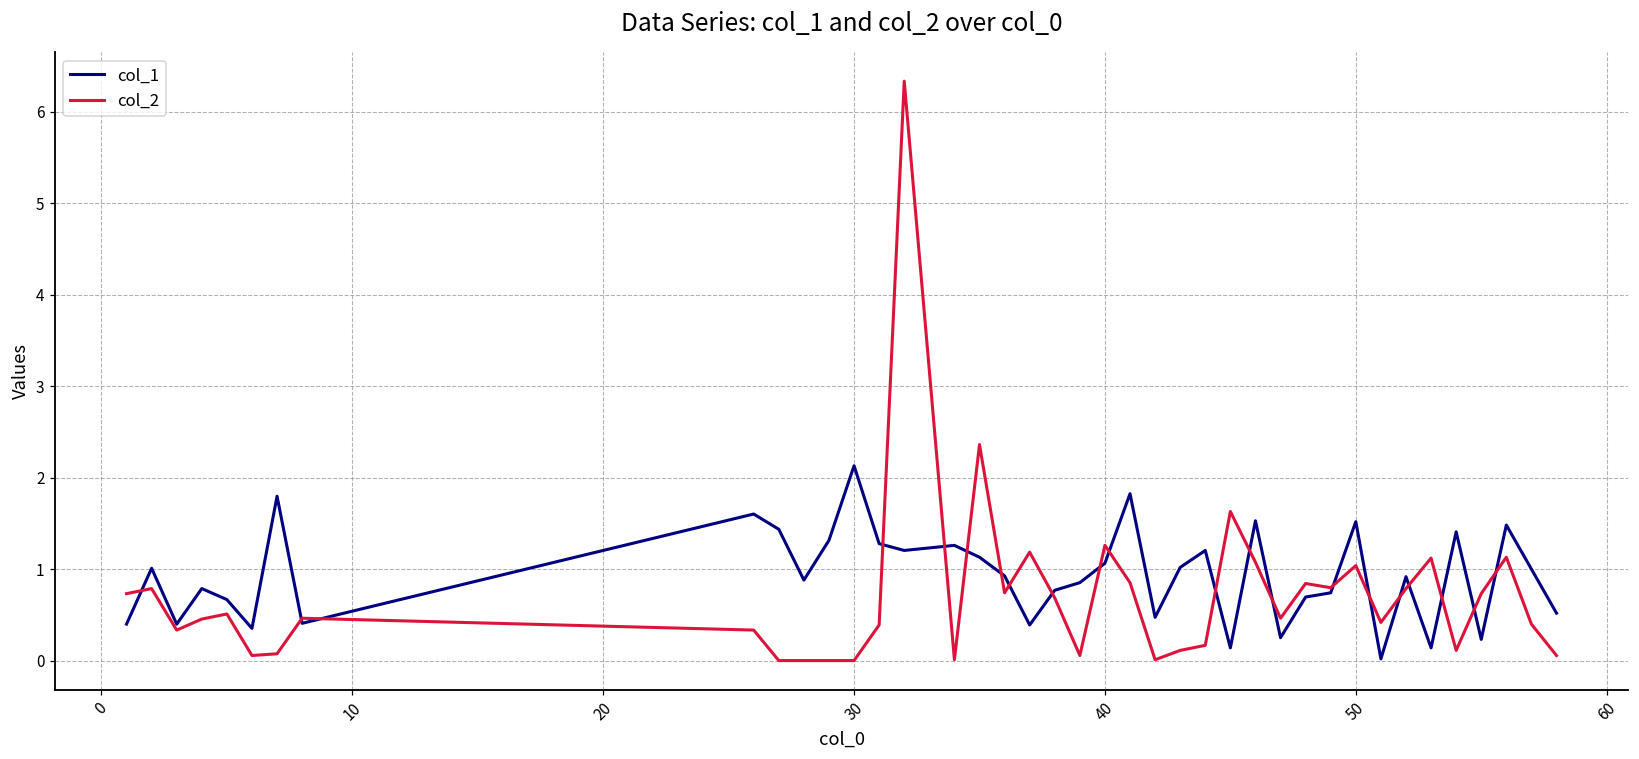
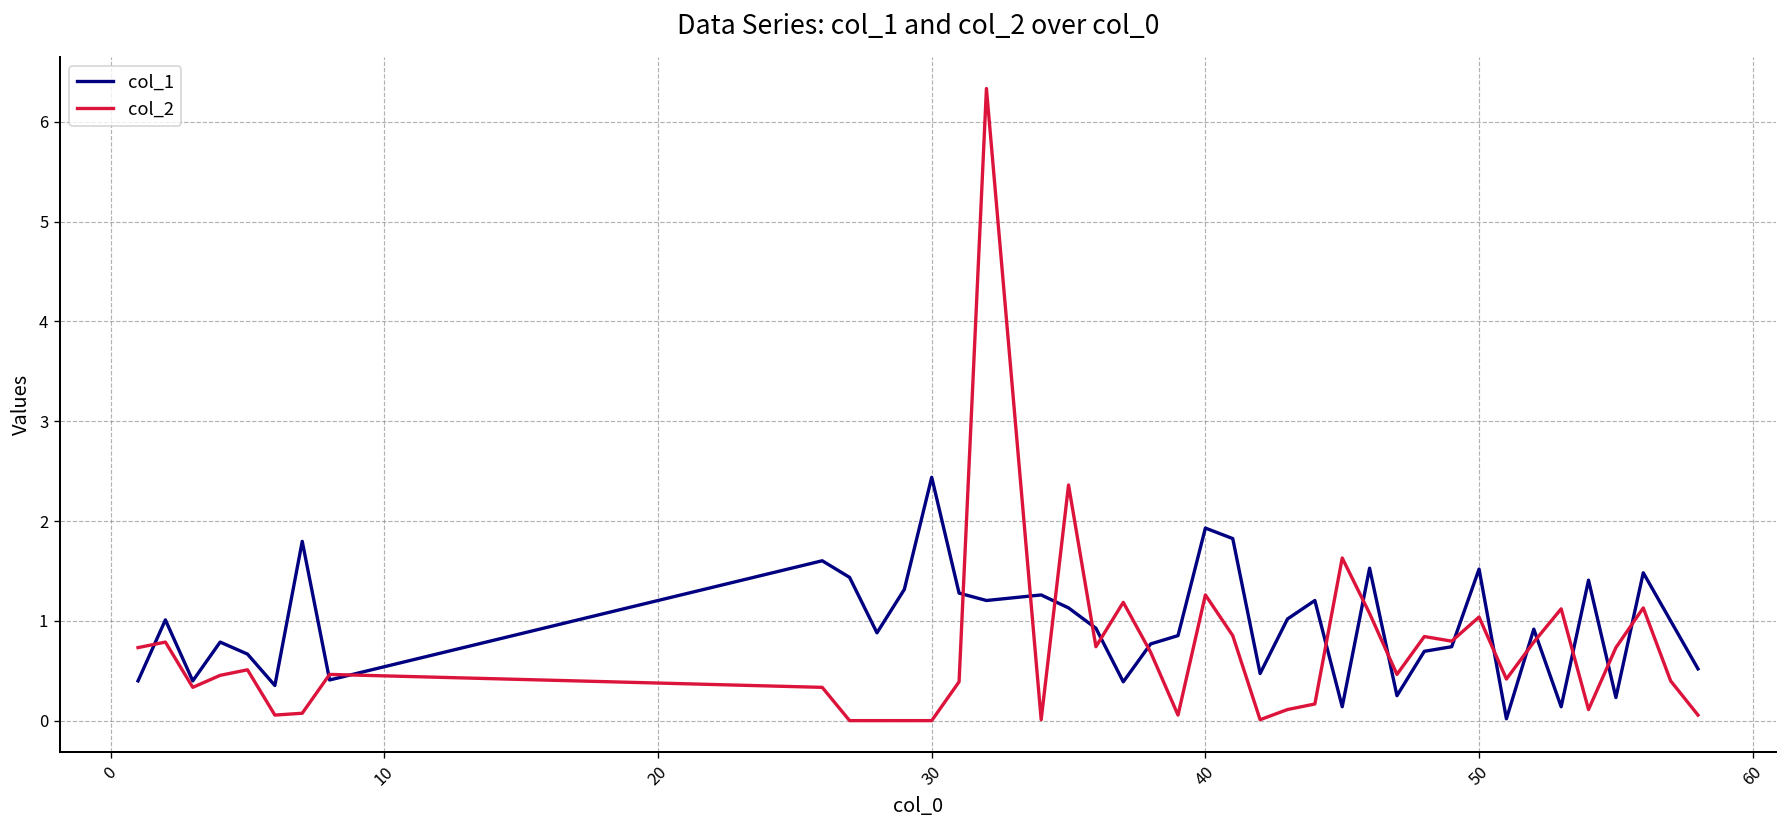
col_1, 30: 2.1 -> 2.4
col_1, 40: 1.1 -> 1.9
